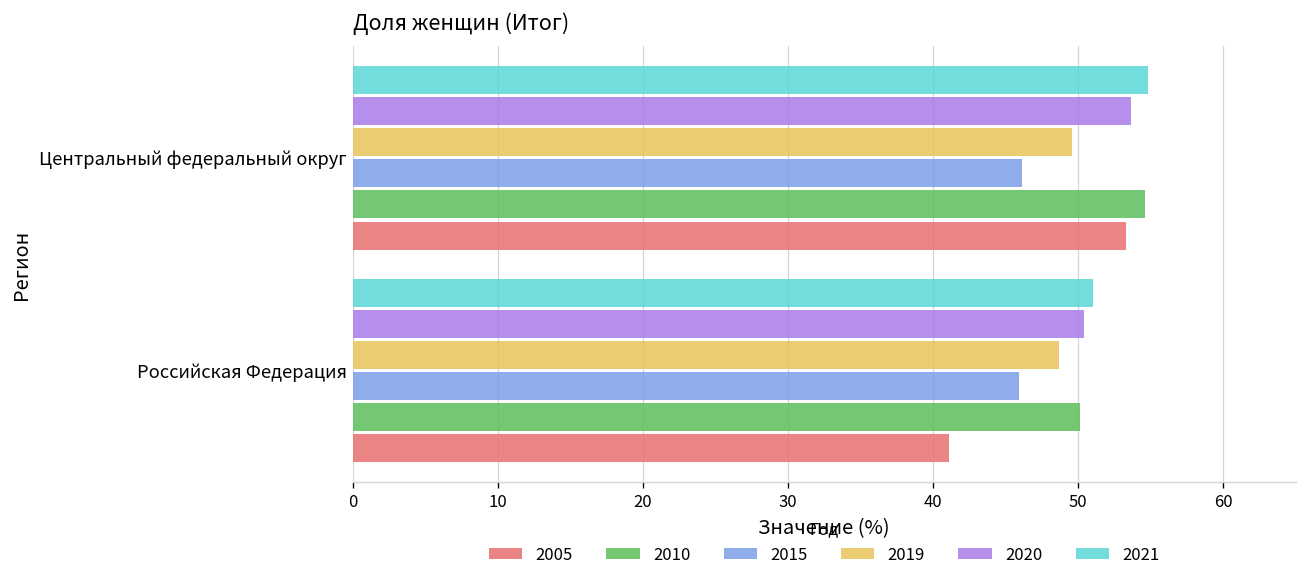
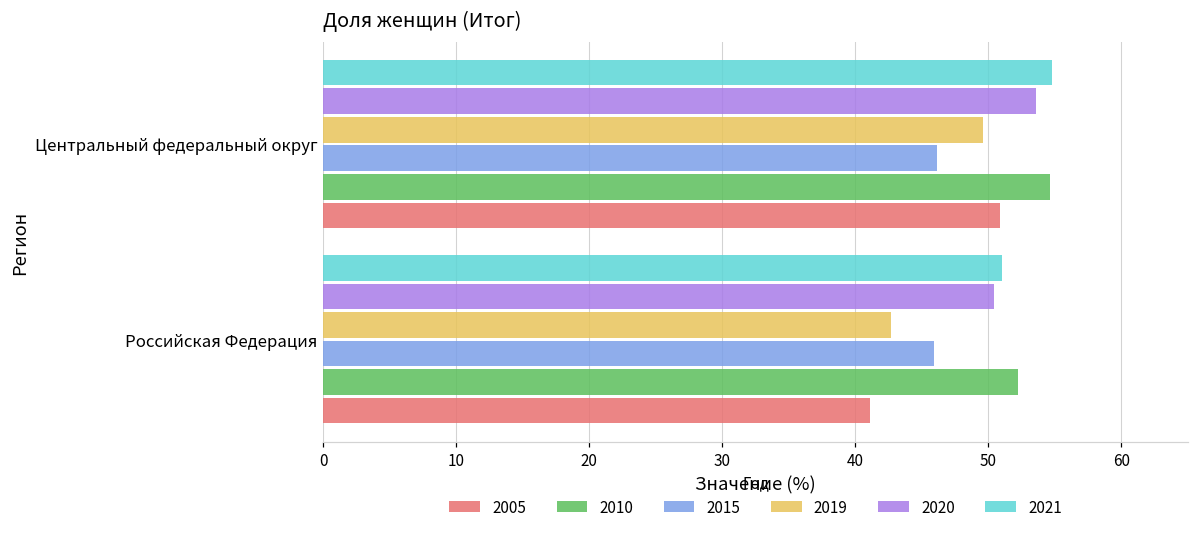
2005, Центральный федеральный округ: 53.3 -> 50.9
2019, Российская Федерация: 48.7 -> 42.7
2010, Российская Федерация: 50.1 -> 52.2
